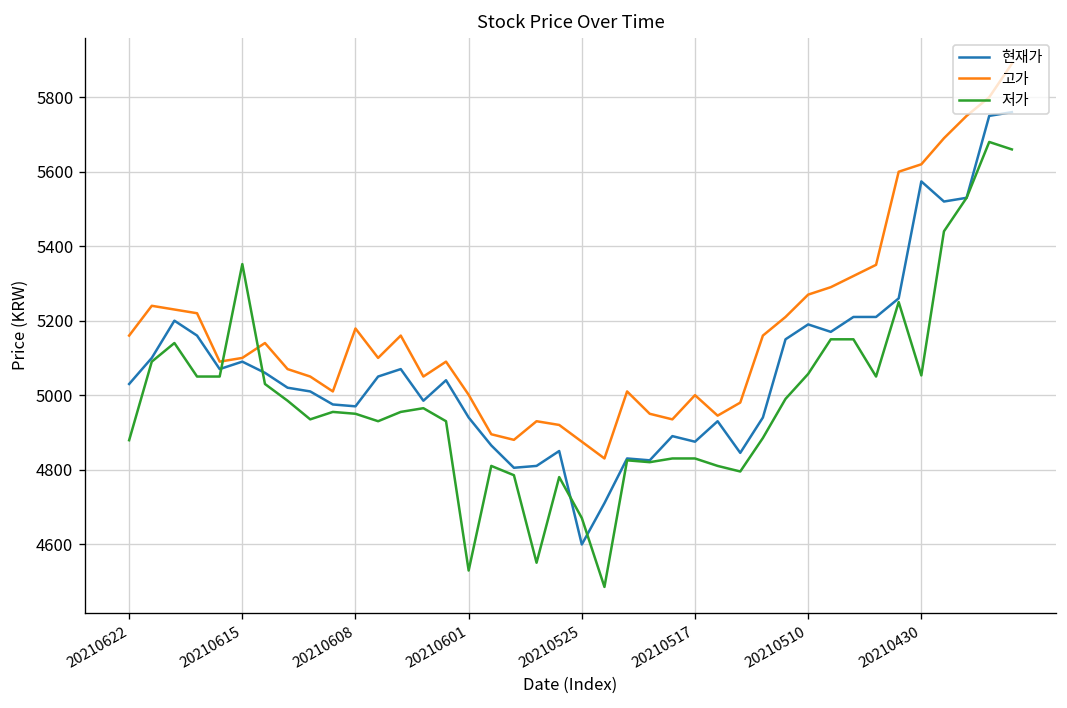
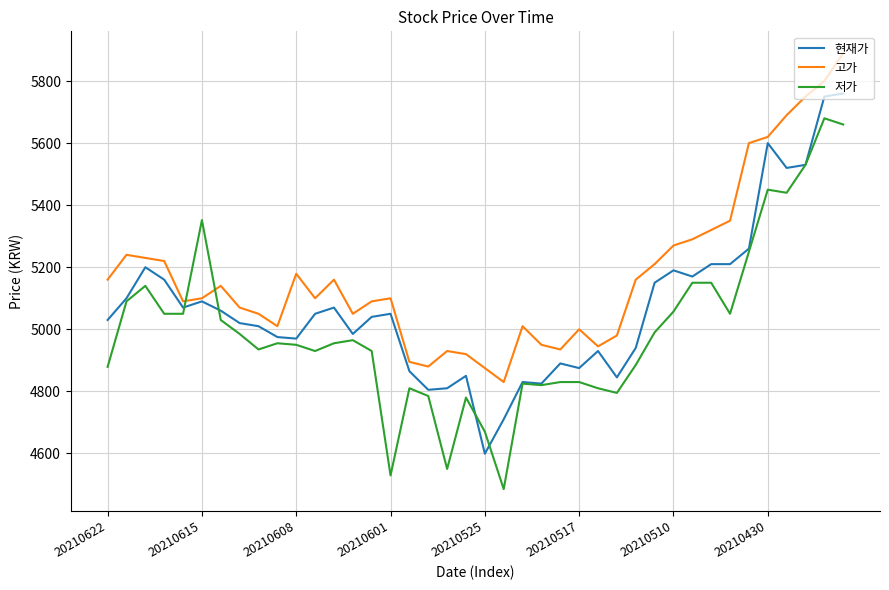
현재가, 20210601: 4940 -> 5050
고가, 20210601: 5000 -> 5100
현재가, 20210430: 5570 -> 5600
저가, 20210430: 5050 -> 5450
